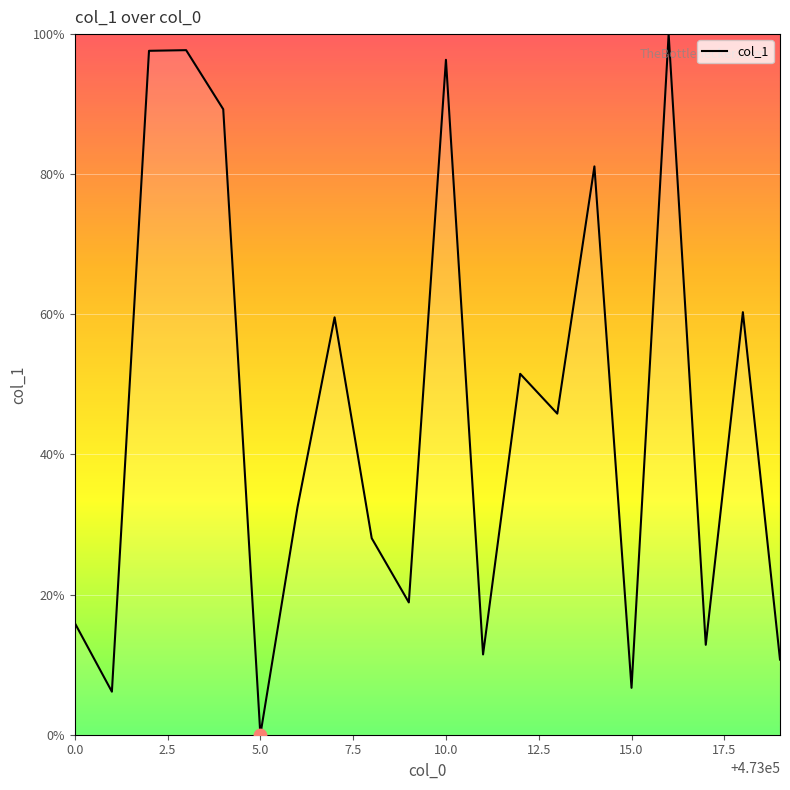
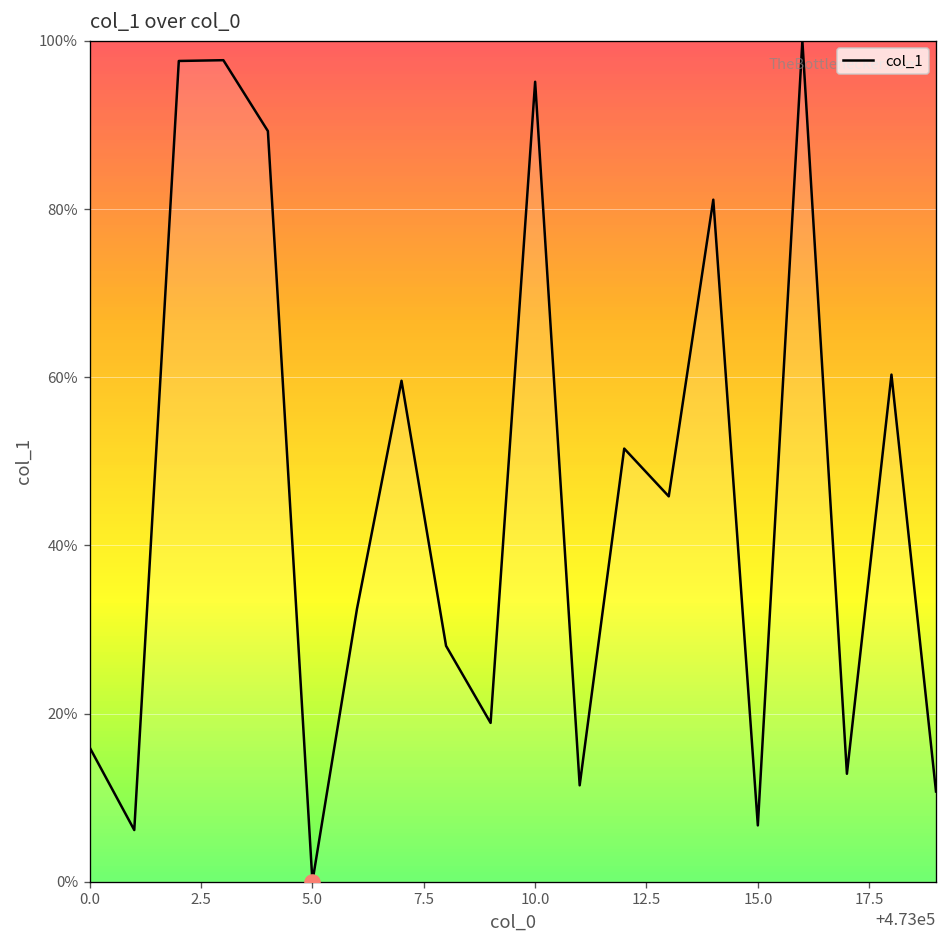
col_1, 10.0: 96% -> 95%
